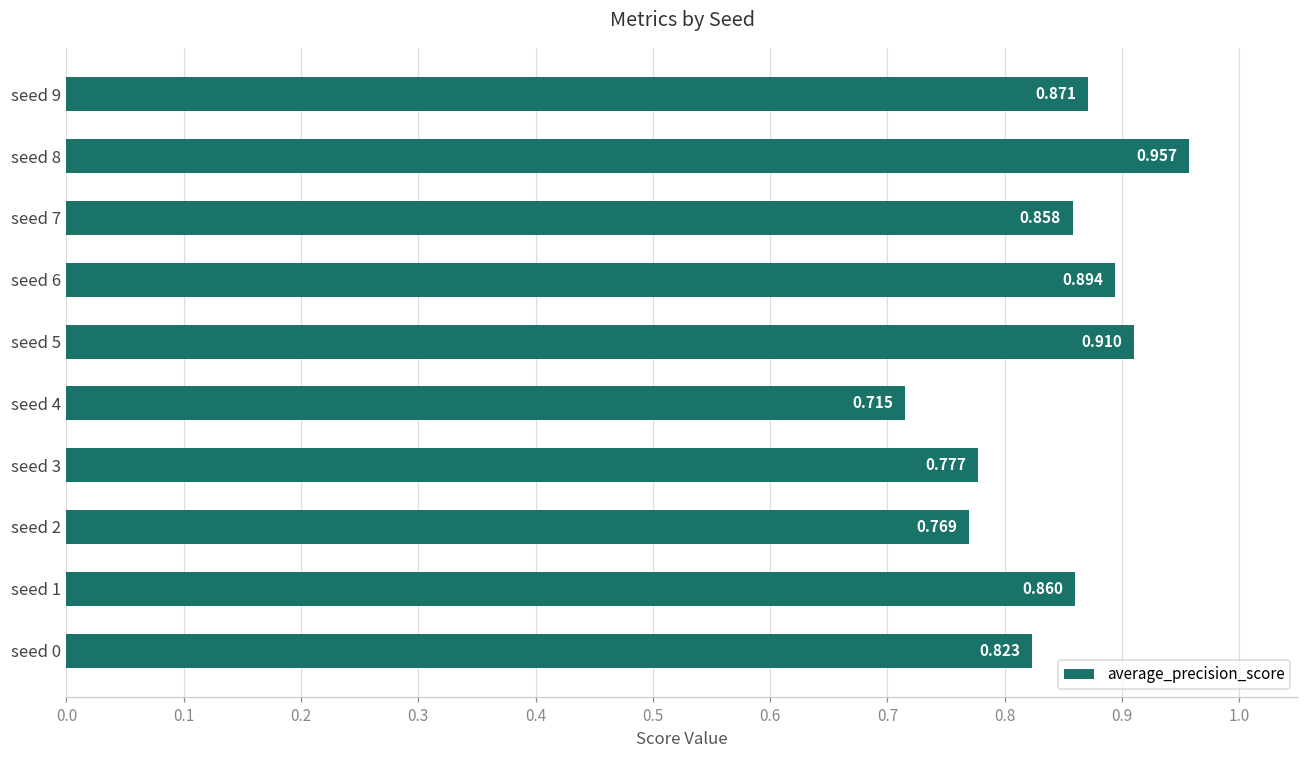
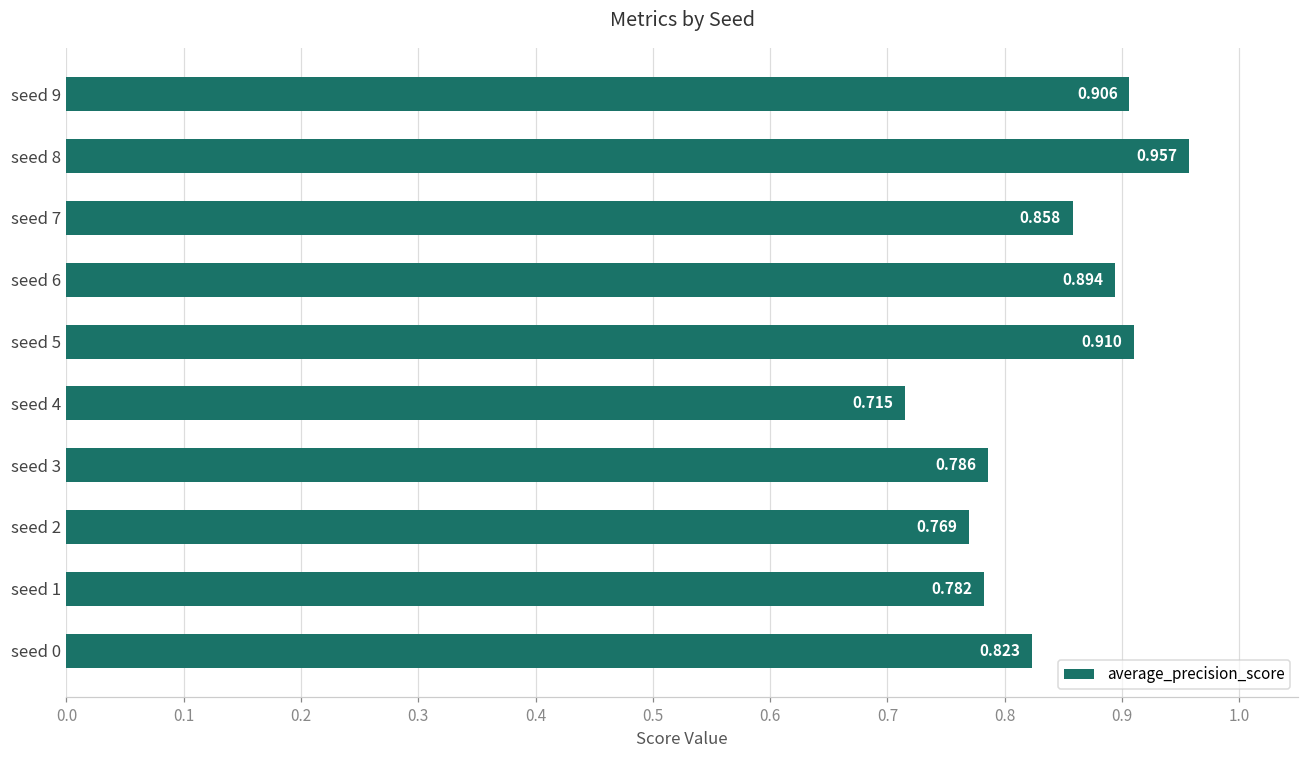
seed 9: 0.871 -> 0.906
seed 3: 0.777 -> 0.786
seed 1: 0.860 -> 0.782
